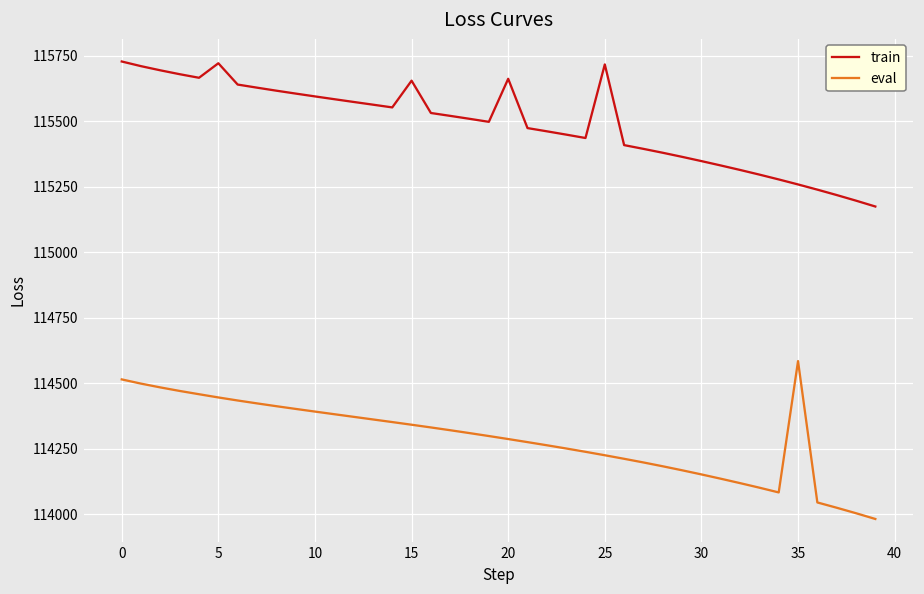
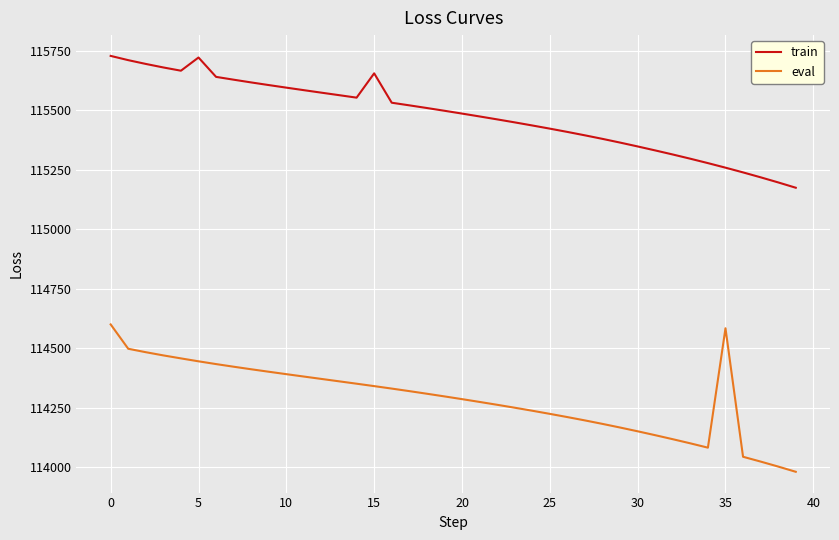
eval, 0: 114510 -> 114600
train, 20: 115660 -> 115490
train, 25: 115720 -> 115420
